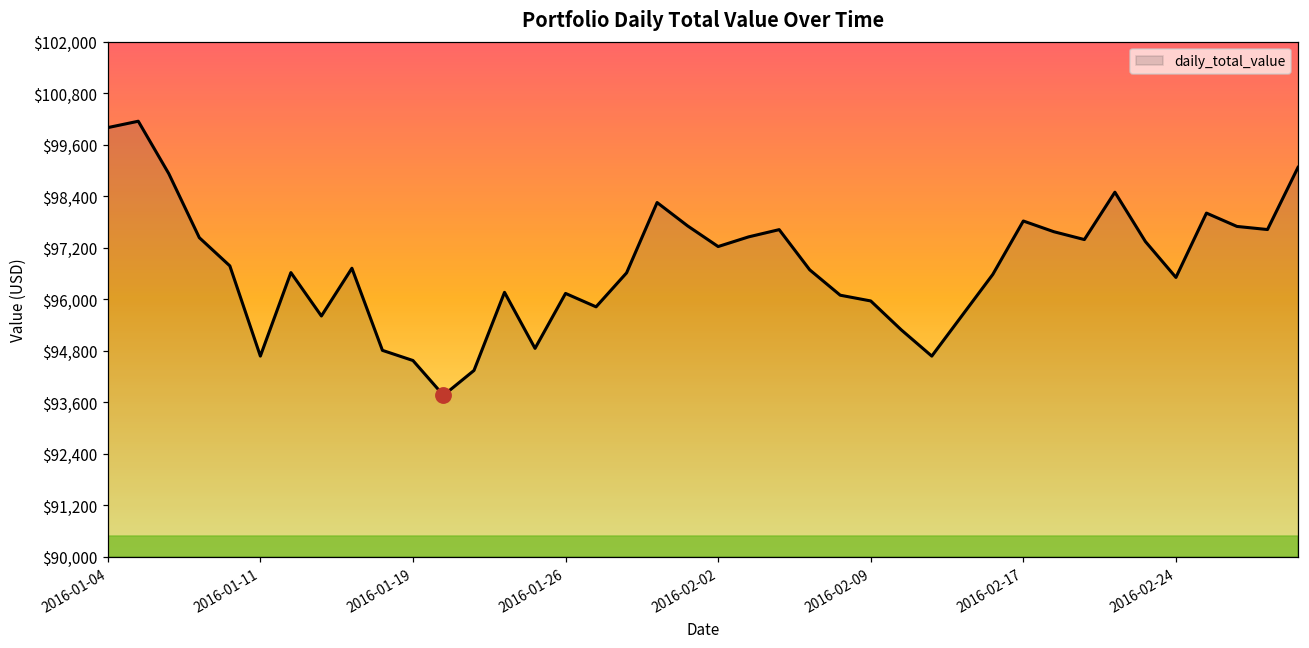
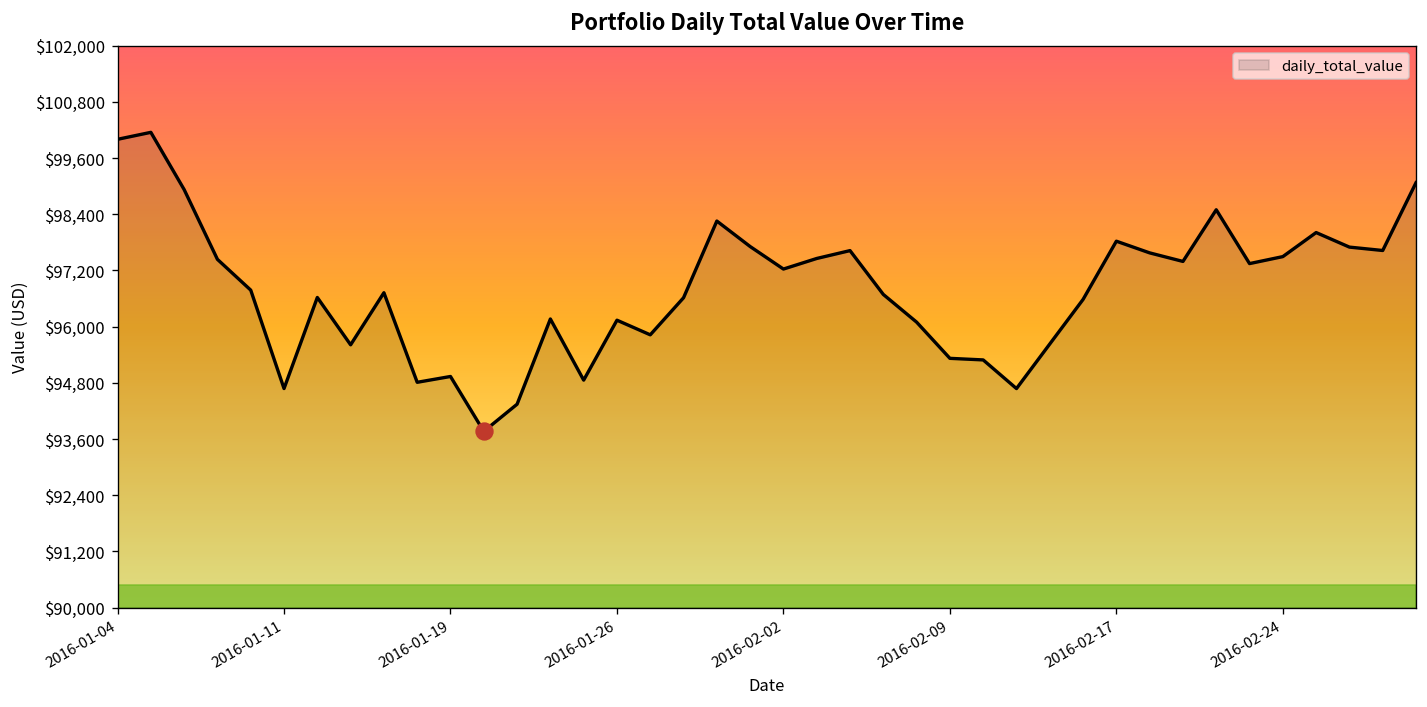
daily_total_value, 2016-01-19: $94,600 -> $94,900
daily_total_value, 2016-02-09: $96,000 -> $95,300
daily_total_value, 2016-02-24: $96,500 -> $97,500
